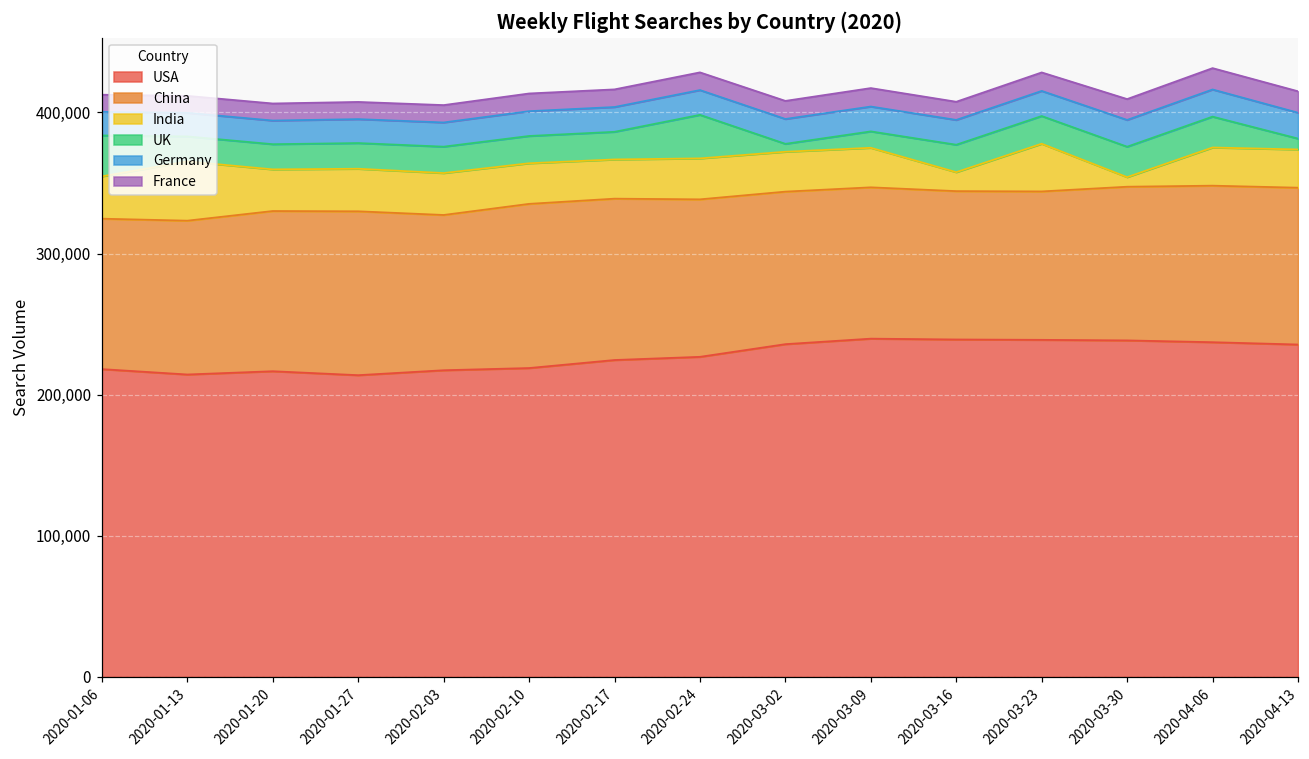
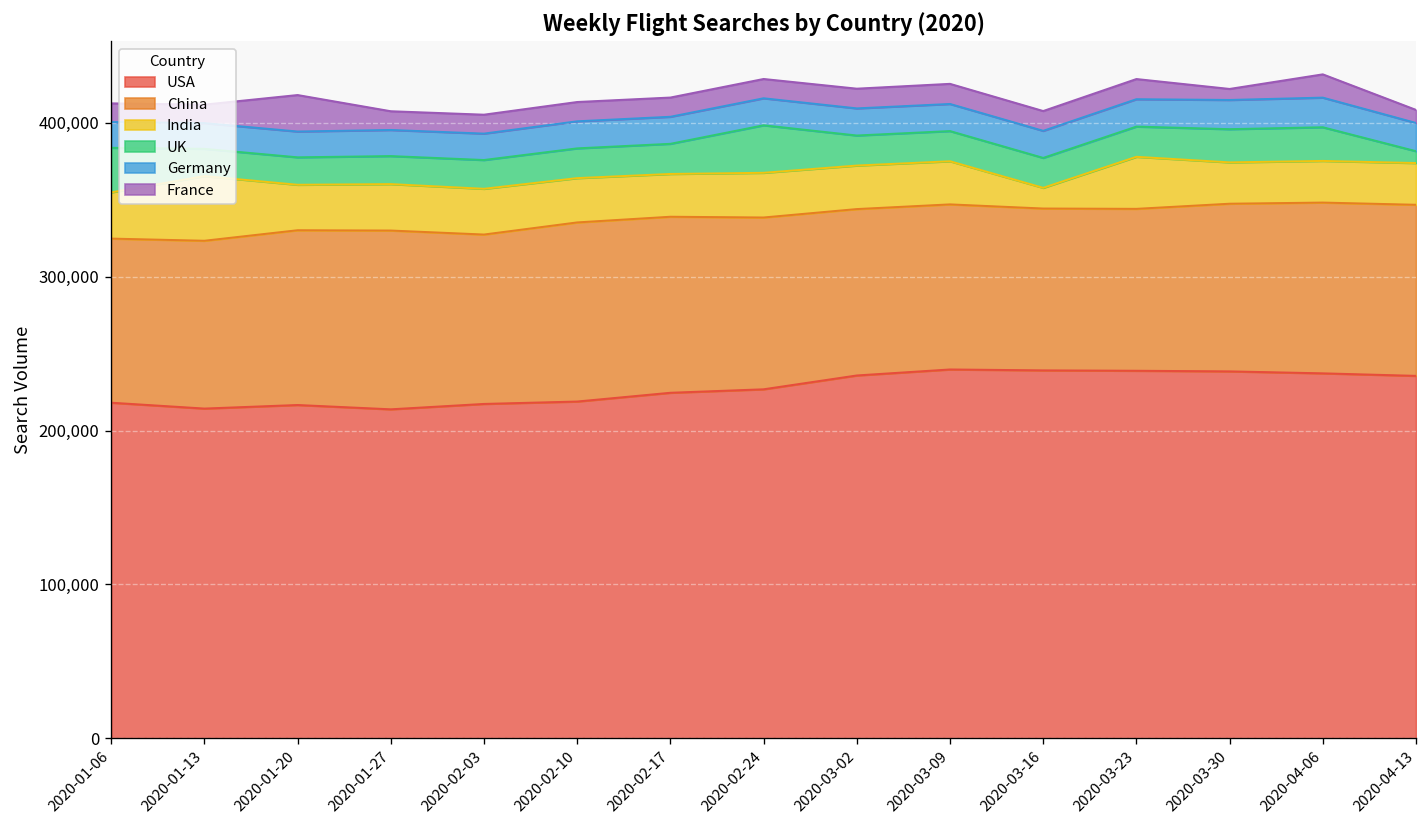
France, 2020-01-20: 12,000 -> 24,000
UK, 2020-03-02: 6,000 -> 20,000
UK, 2020-03-09: 12,000 -> 20,000
India, 2020-03-30: 7,000 -> 27,000
France, 2020-03-30: 15,000 -> 7,000
France, 2020-04-13: 15,000 -> 8,000
